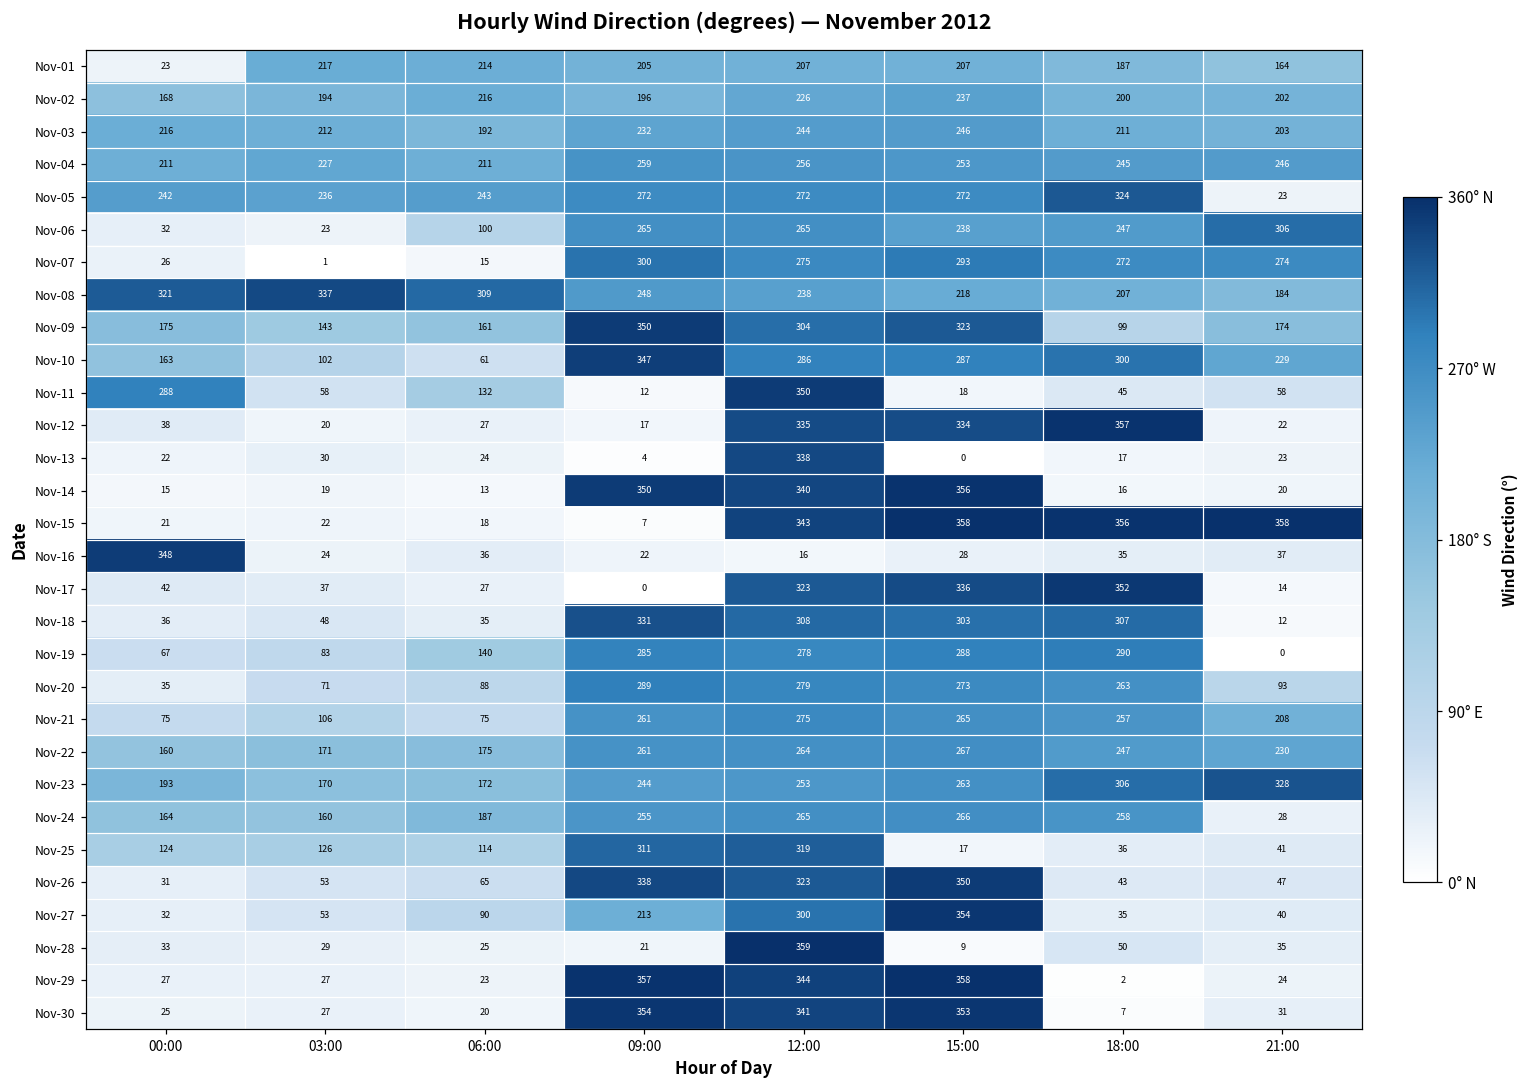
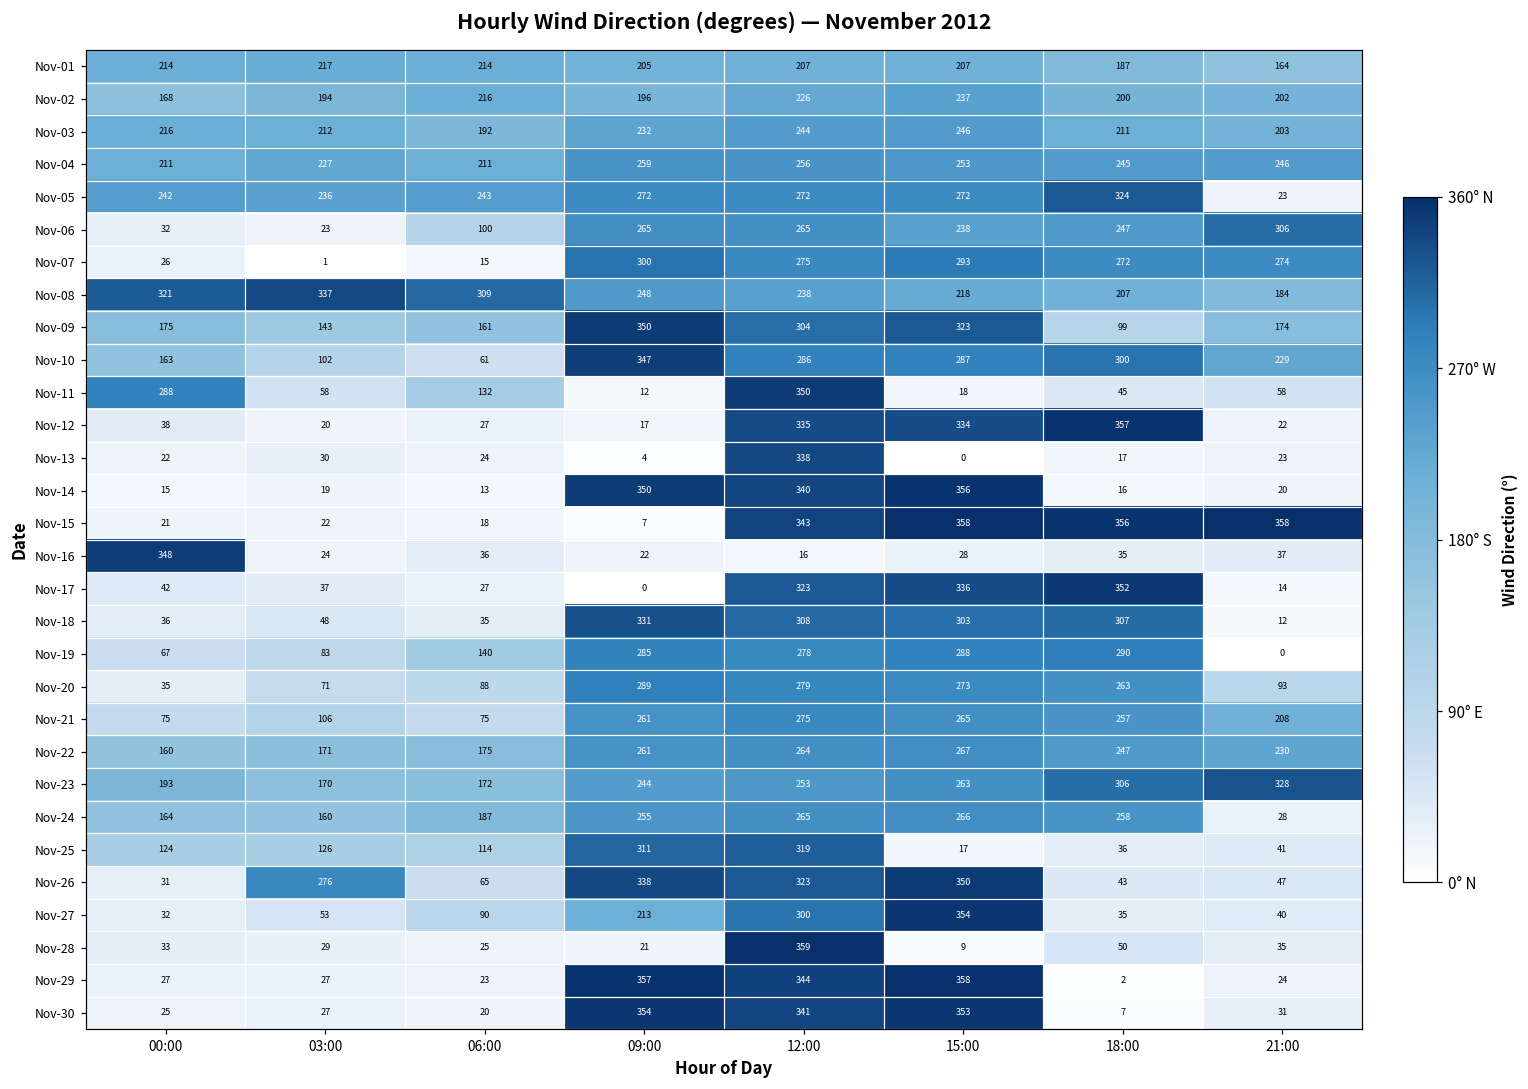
Nov-01, 00:00: 23 -> 214
Nov-26, 03:00: 53 -> 276
